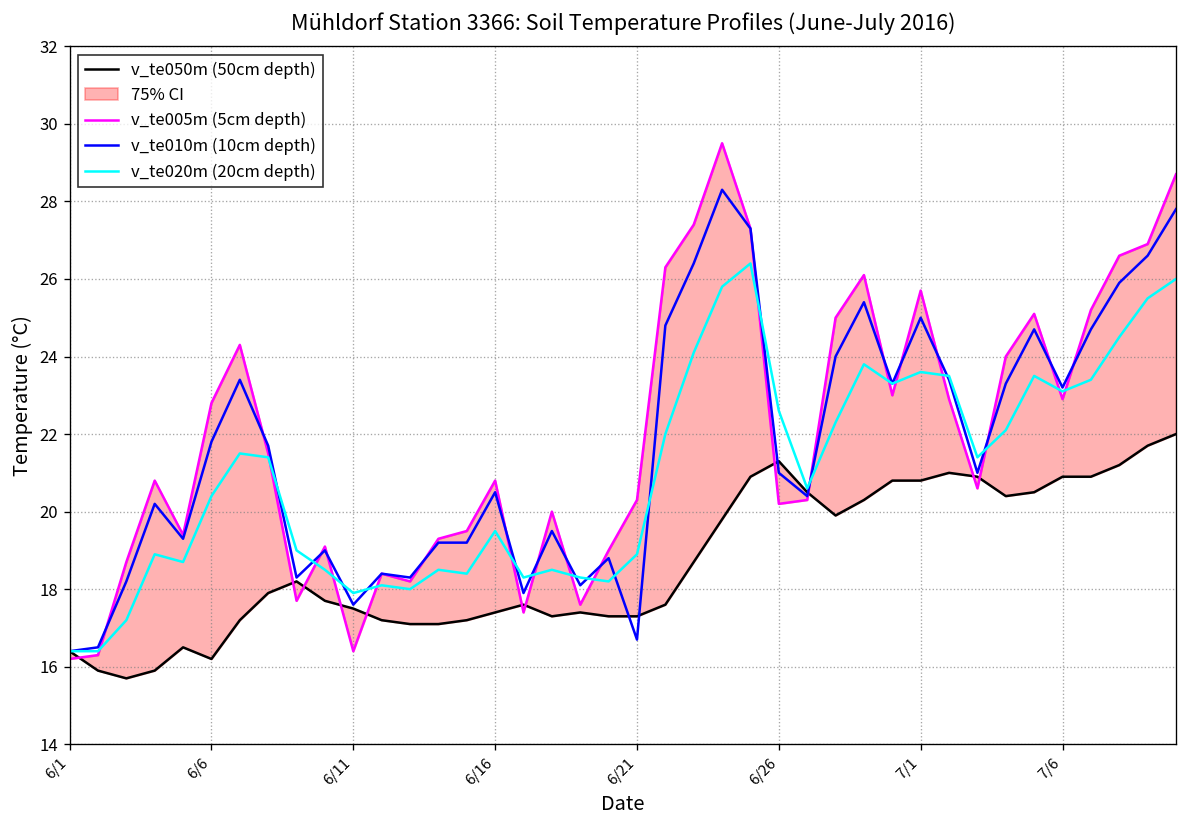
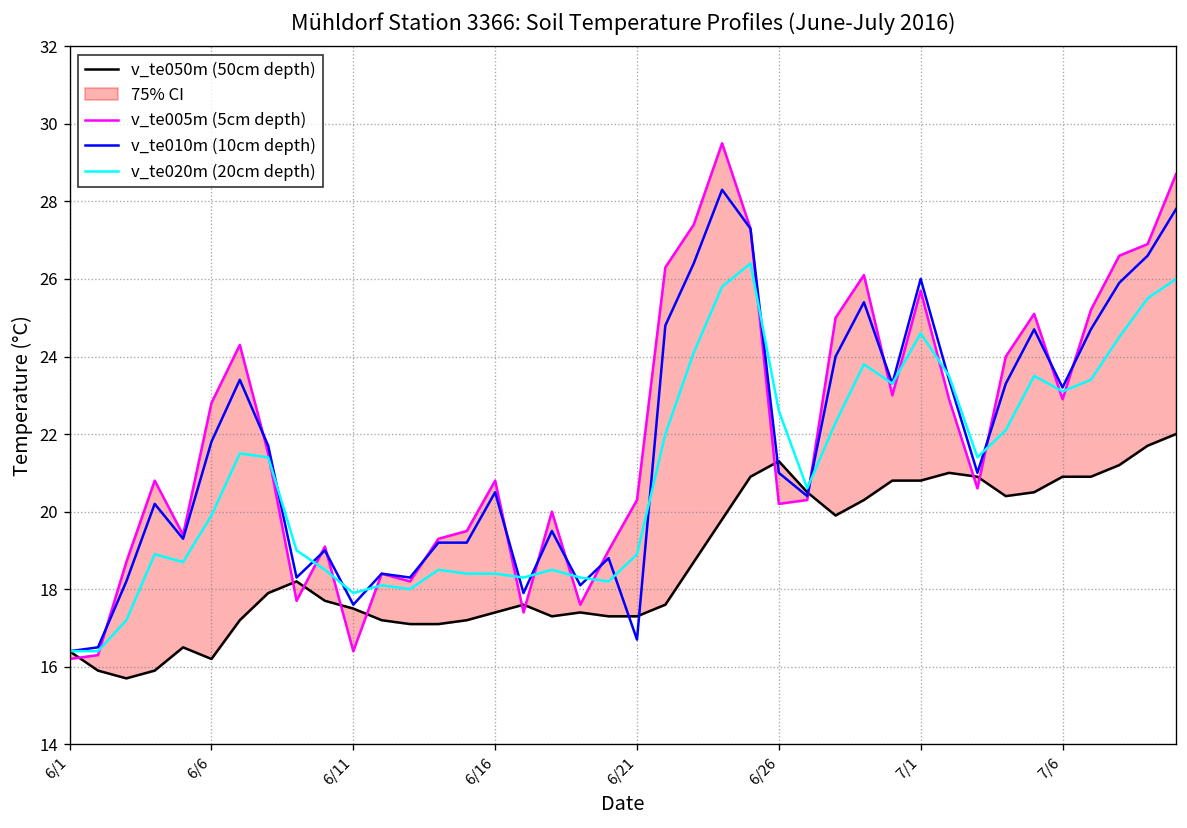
v_te020m (20cm depth), 6/6: 20.4 -> 19.9
v_te020m (20cm depth), 6/16: 19.5 -> 18.4
v_te010m (10cm depth), 7/1: 25 -> 26
v_te020m (20cm depth), 7/1: 23.6 -> 24.6
